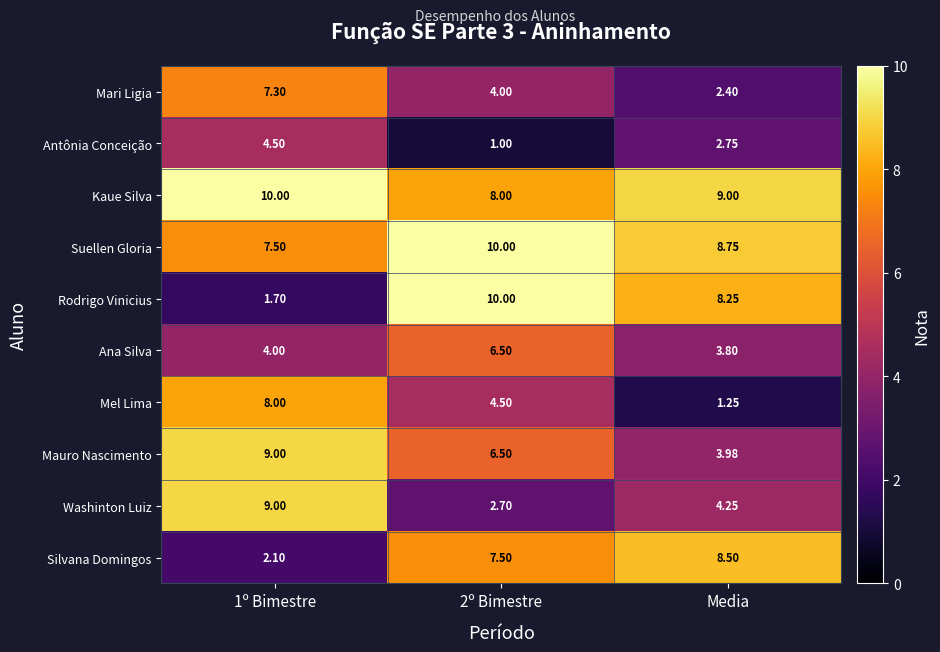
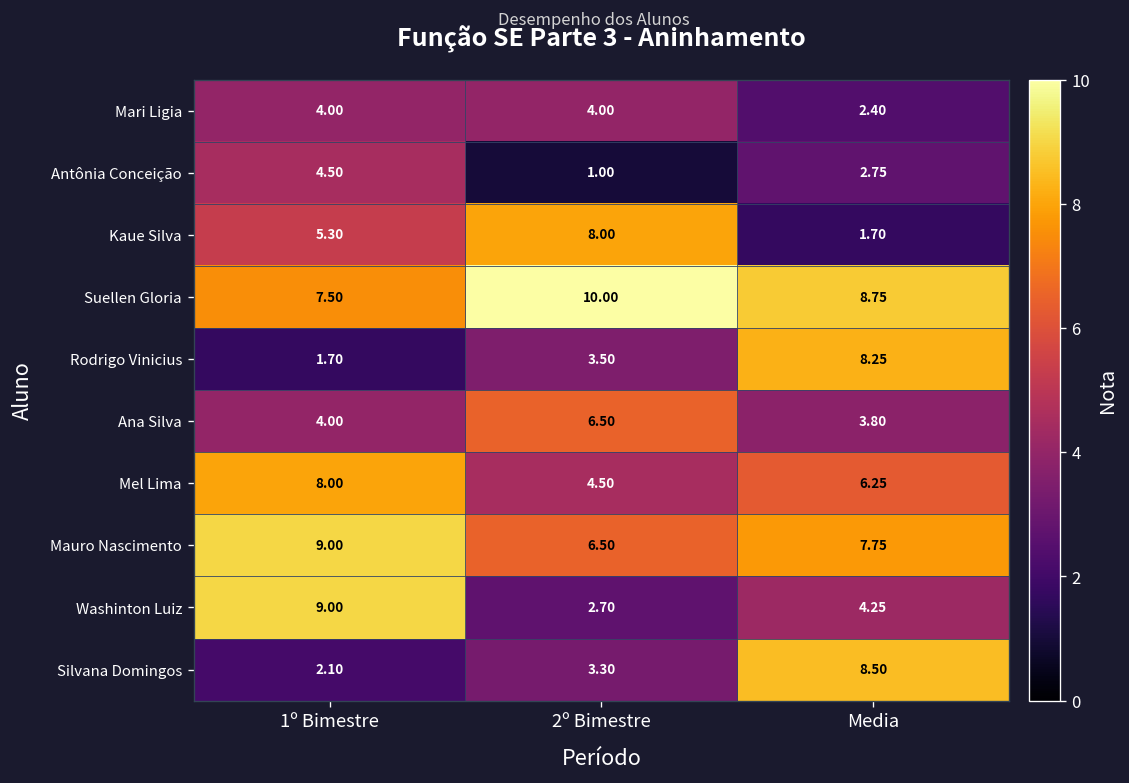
Mari Ligia, 1º Bimestre: 7.30 -> 4.00
Kaue Silva, 1º Bimestre: 10.00 -> 5.30
Kaue Silva, Media: 9.00 -> 1.70
Rodrigo Vinicius, 2º Bimestre: 10.00 -> 3.50
Mel Lima, Media: 1.25 -> 6.25
Mauro Nascimento, Media: 3.98 -> 7.75
Silvana Domingos, 2º Bimestre: 7.50 -> 3.30
